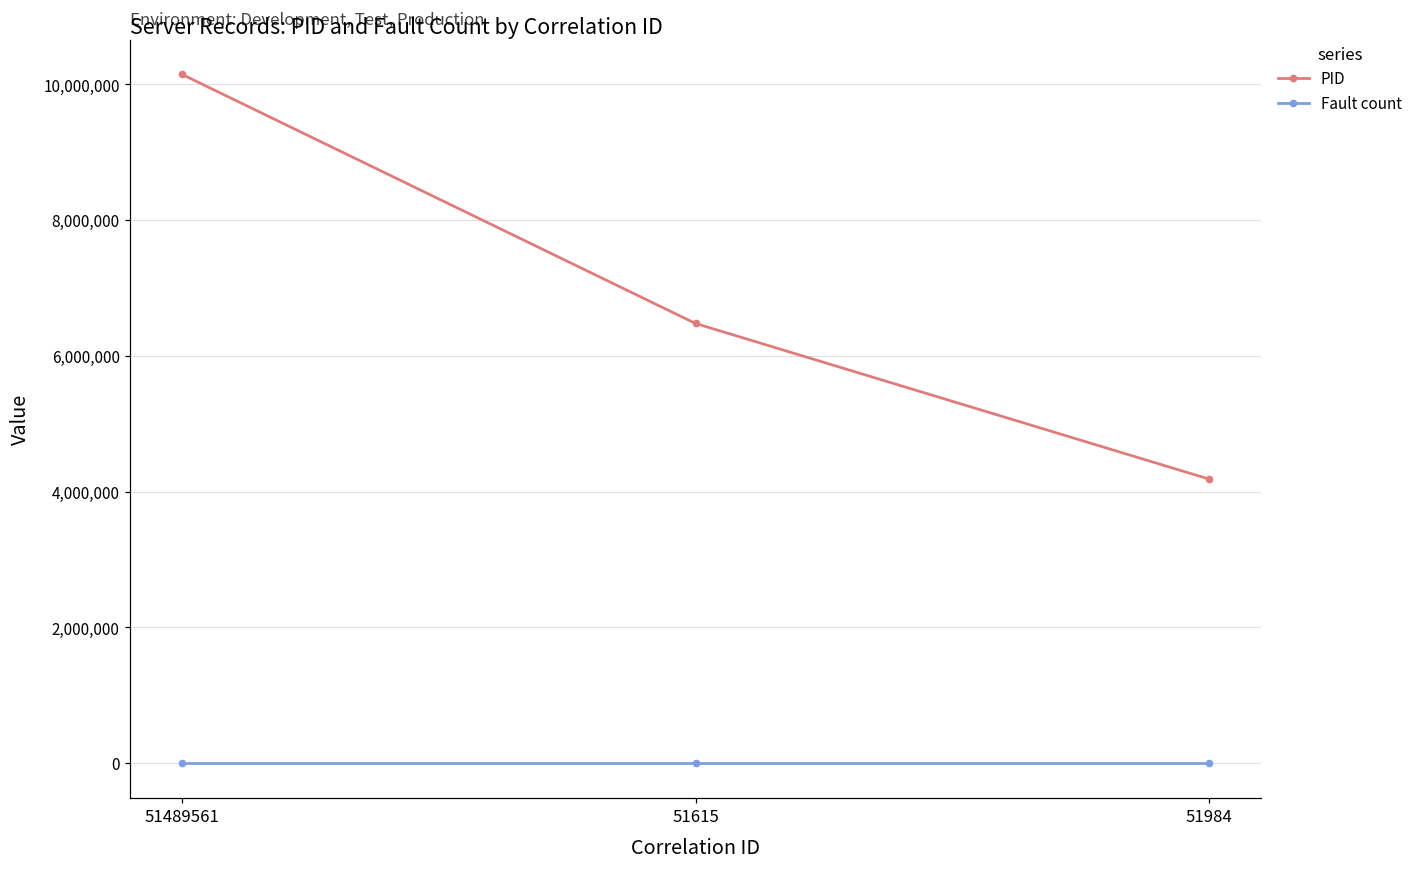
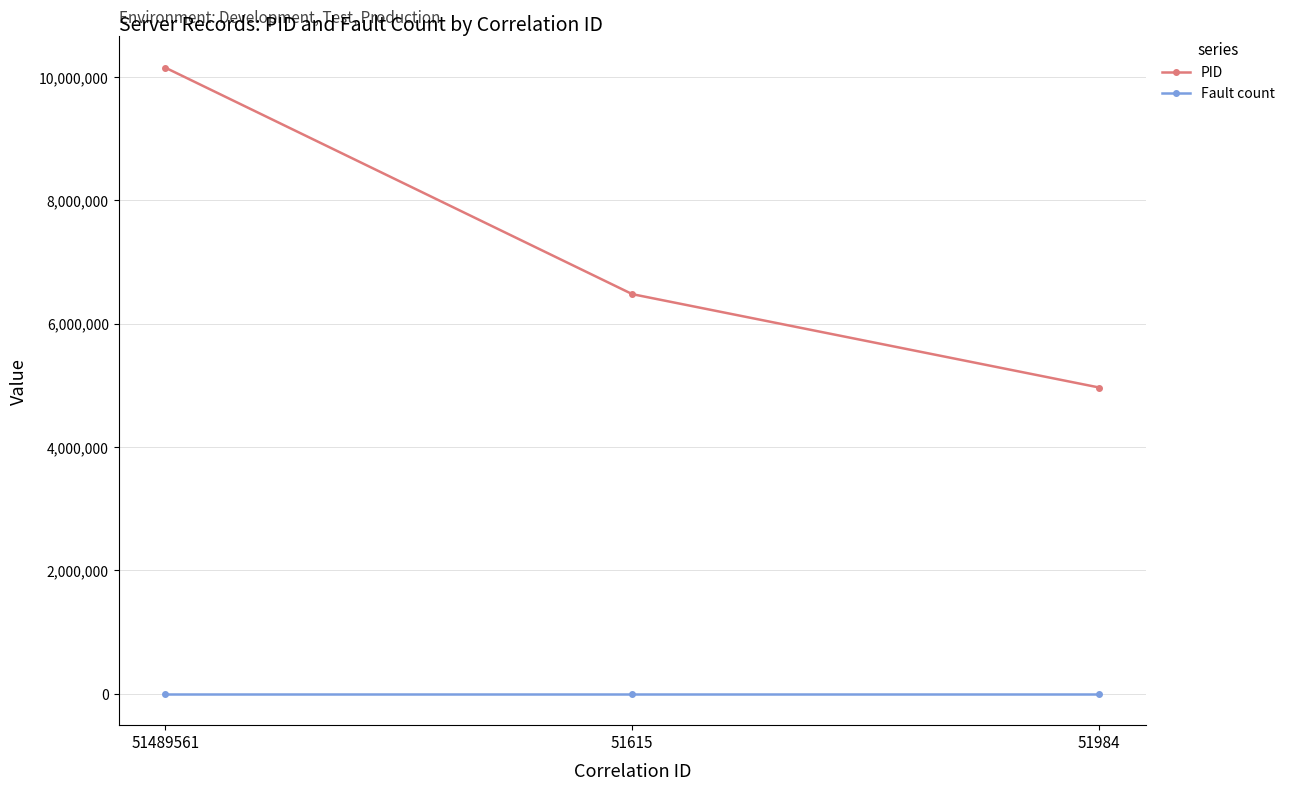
PID, 51984: 4,200,000 -> 5,000,000
